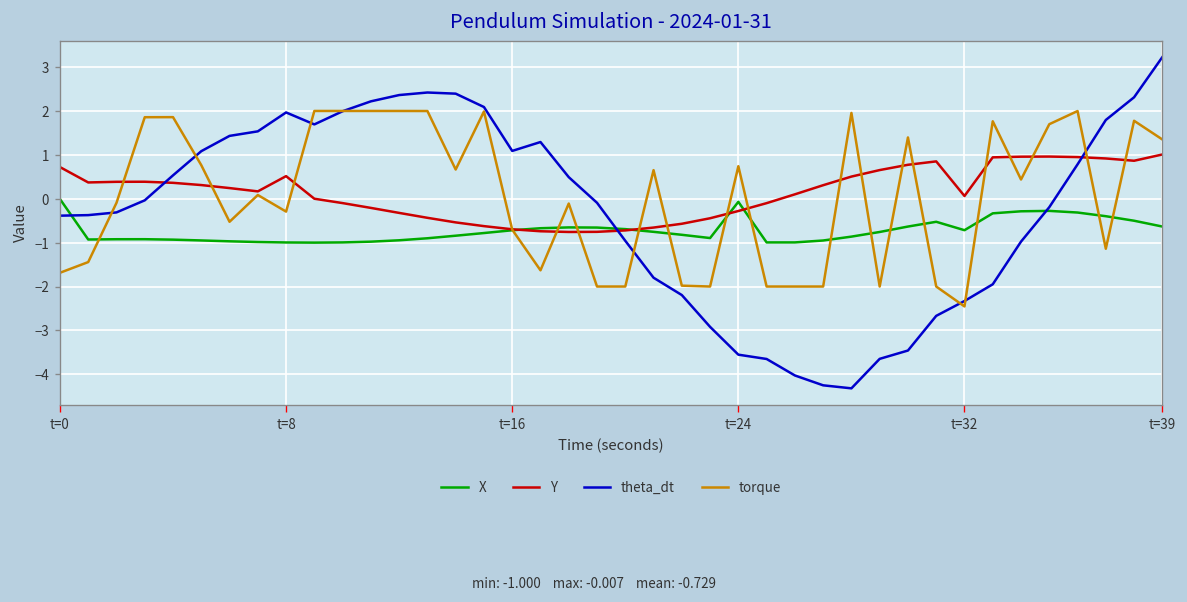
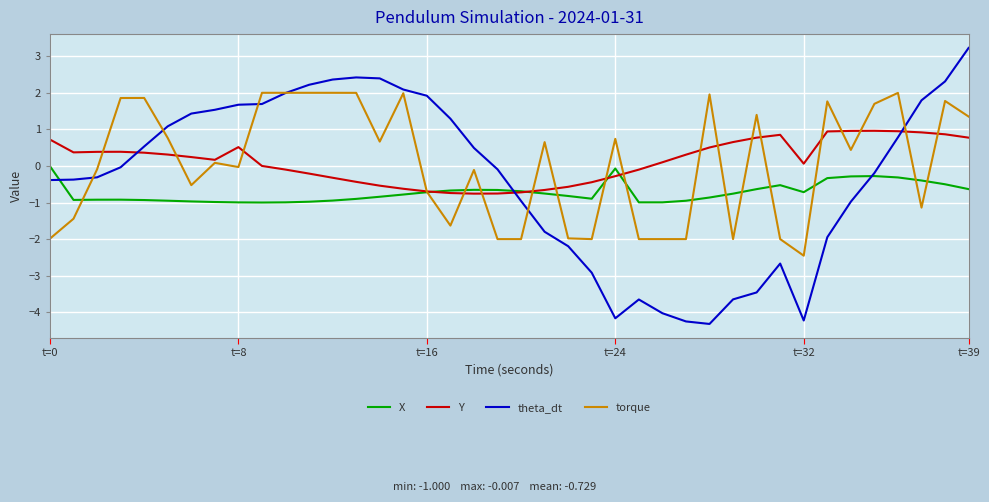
torque, t=0: -1.7 -> -2.0
theta_dt, t=8: 2.0 -> 1.7
torque, t=8: -0.3 -> 0.0
theta_dt, t=16: 1.1 -> 1.9
theta_dt, t=24: -3.6 -> -4.2
theta_dt, t=32: -2.3 -> -4.2
Y, t=39: 1.0 -> 0.8
